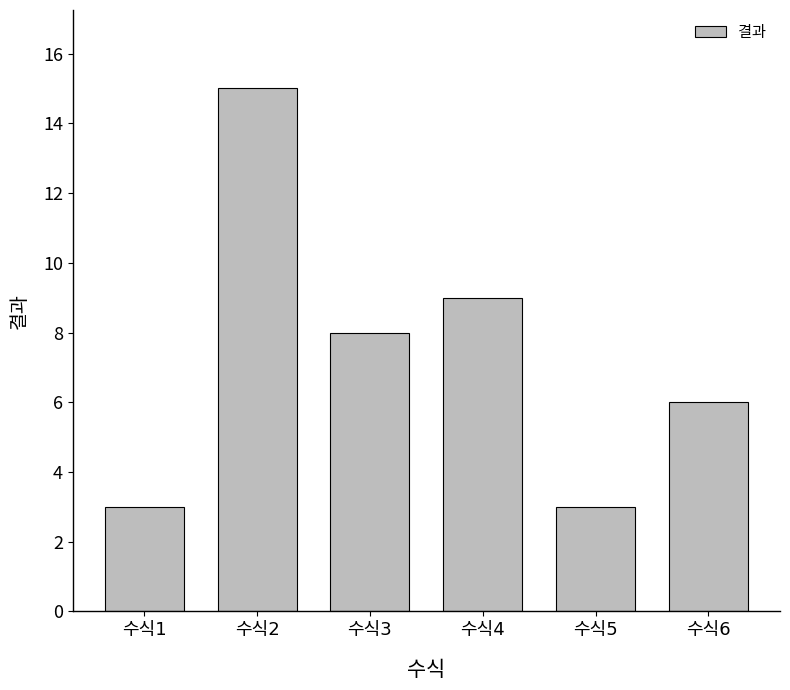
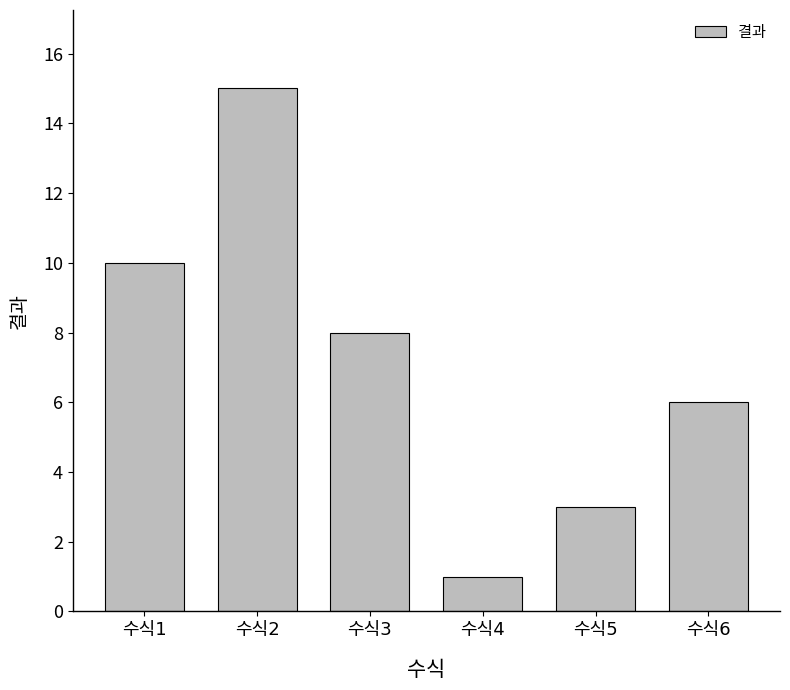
수식1: 3 -> 10
수식4: 9 -> 1
